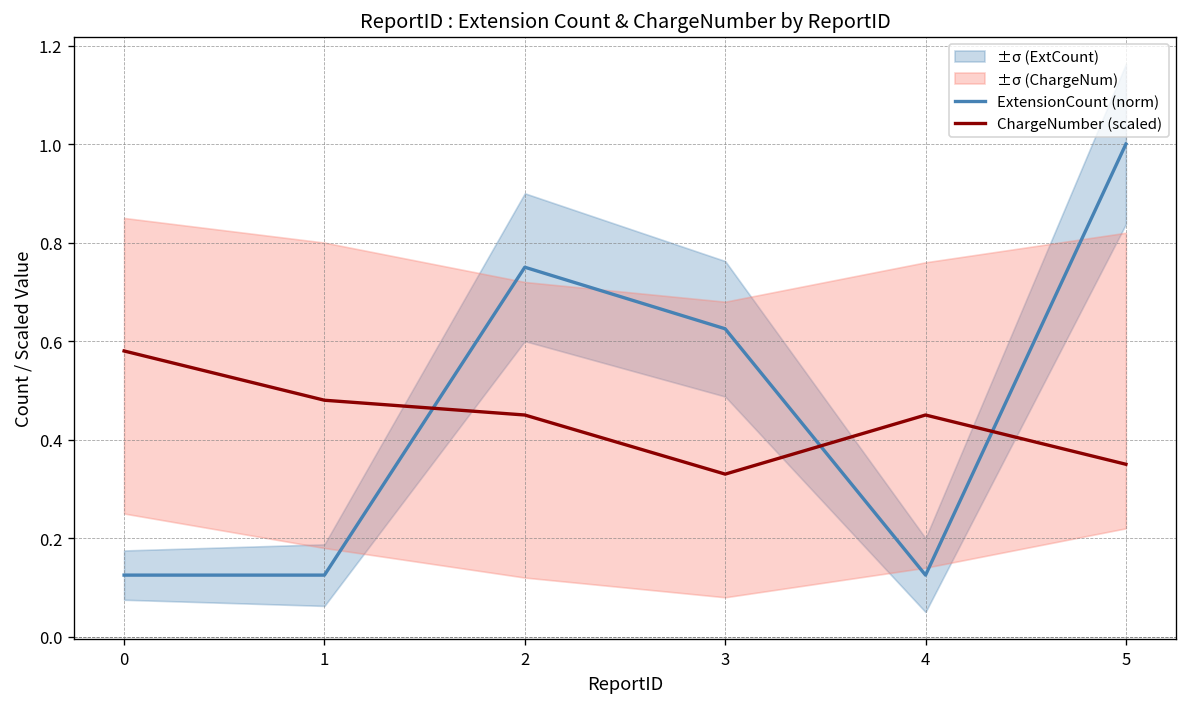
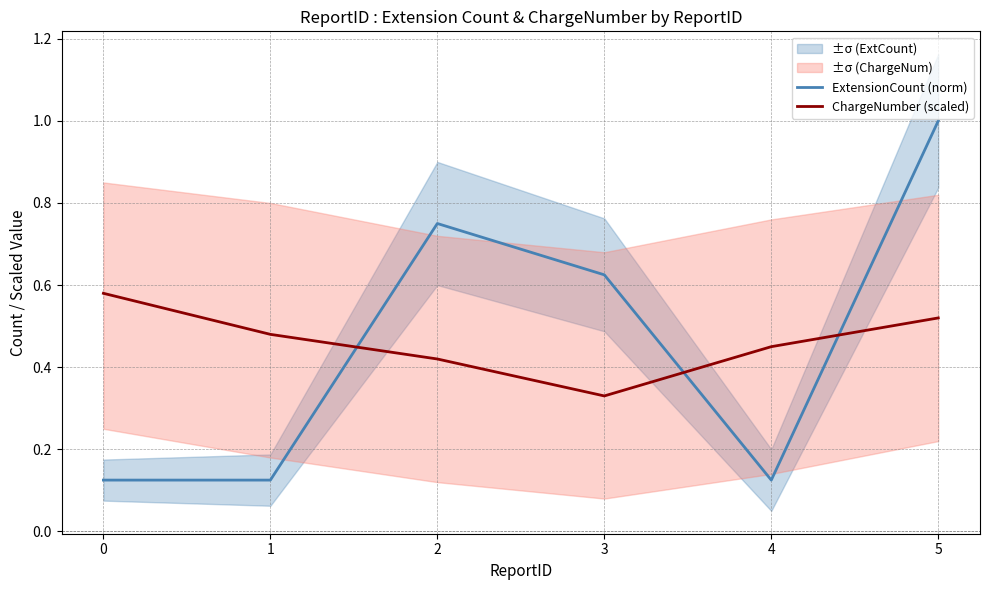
ChargeNumber (scaled), 2: 0.45 -> 0.42
ChargeNumber (scaled), 5: 0.35 -> 0.52
